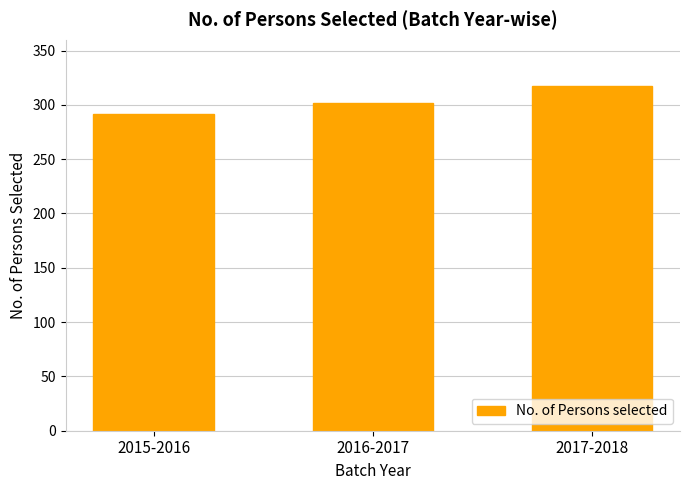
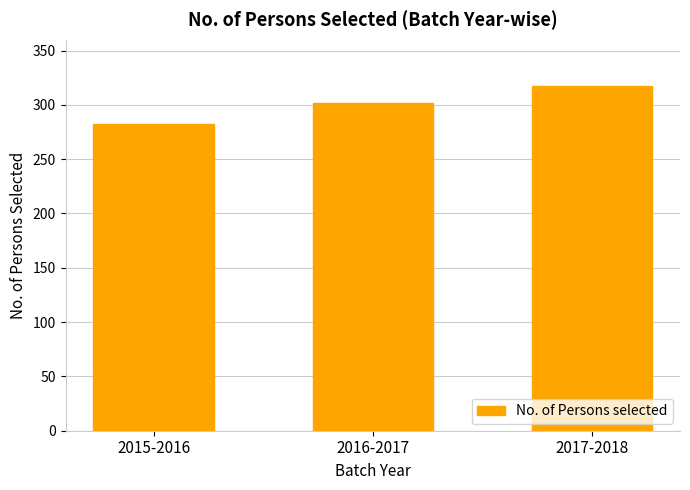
2015-2016: 292 -> 282
